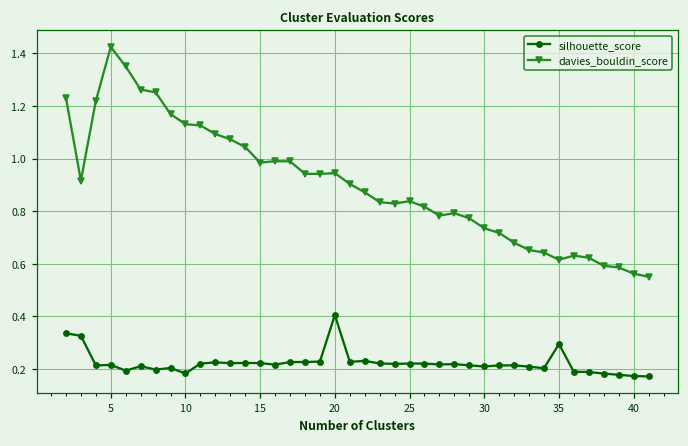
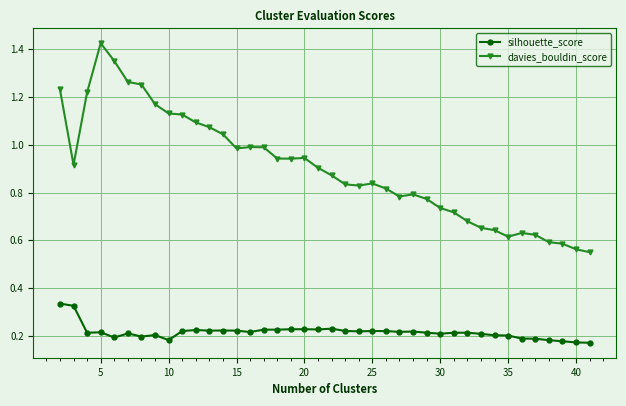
silhouette_score, 20: 0.41 -> 0.23
silhouette_score, 35: 0.29 -> 0.20
